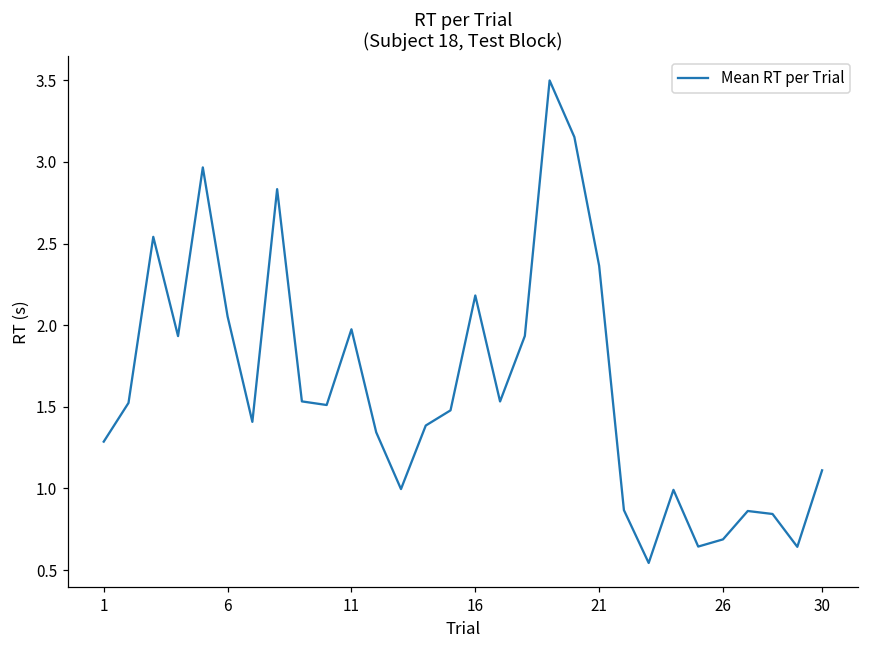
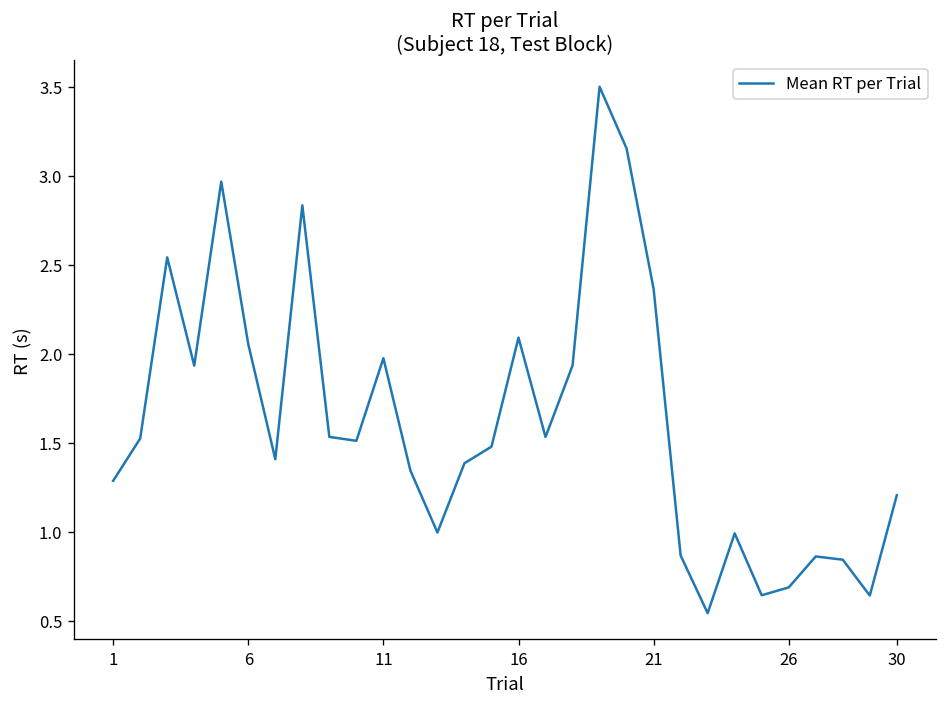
16: 2.18 -> 2.09
30: 1.11 -> 1.21
